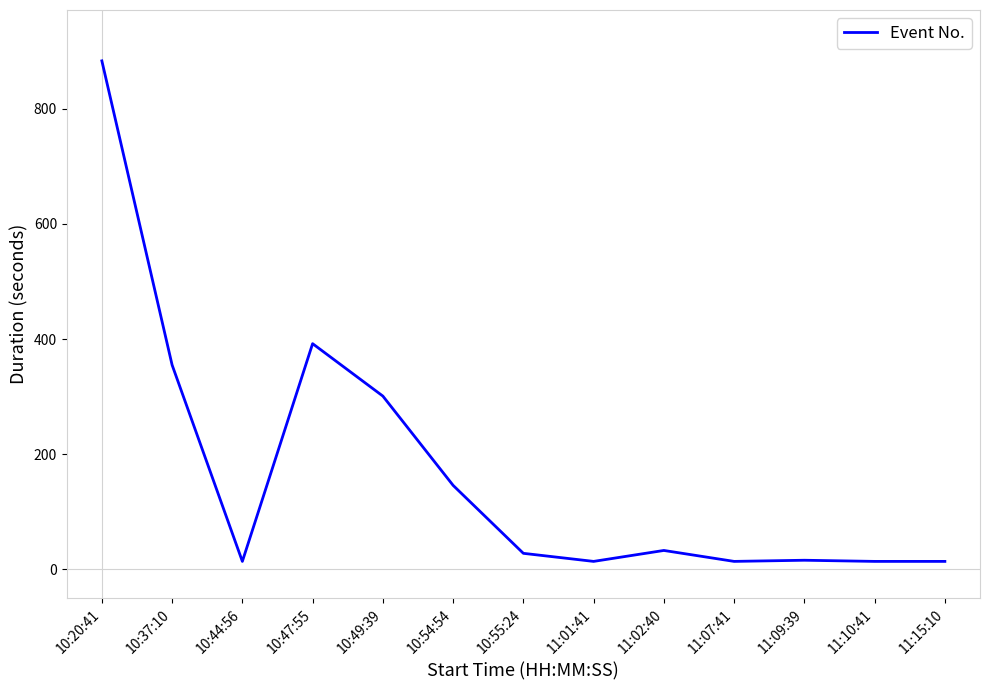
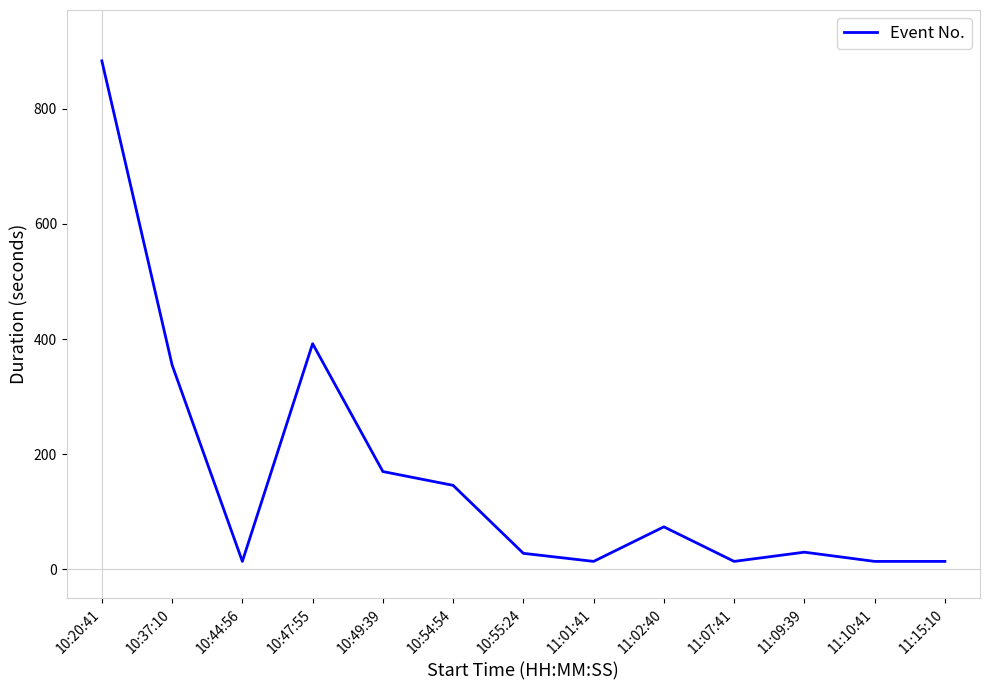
10:49:39: 300 -> 170
11:02:40: 30 -> 70
11:09:39: 20 -> 30
